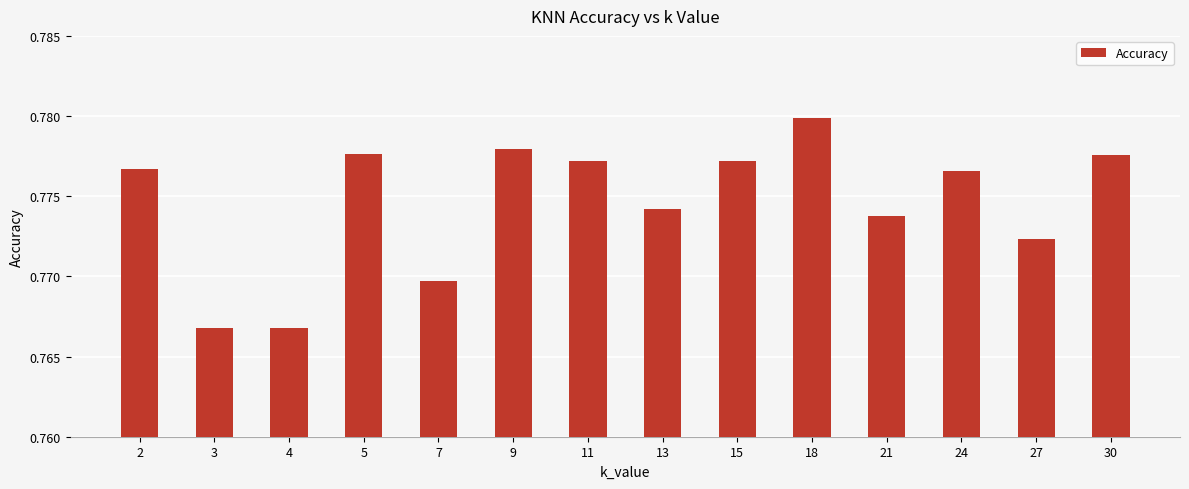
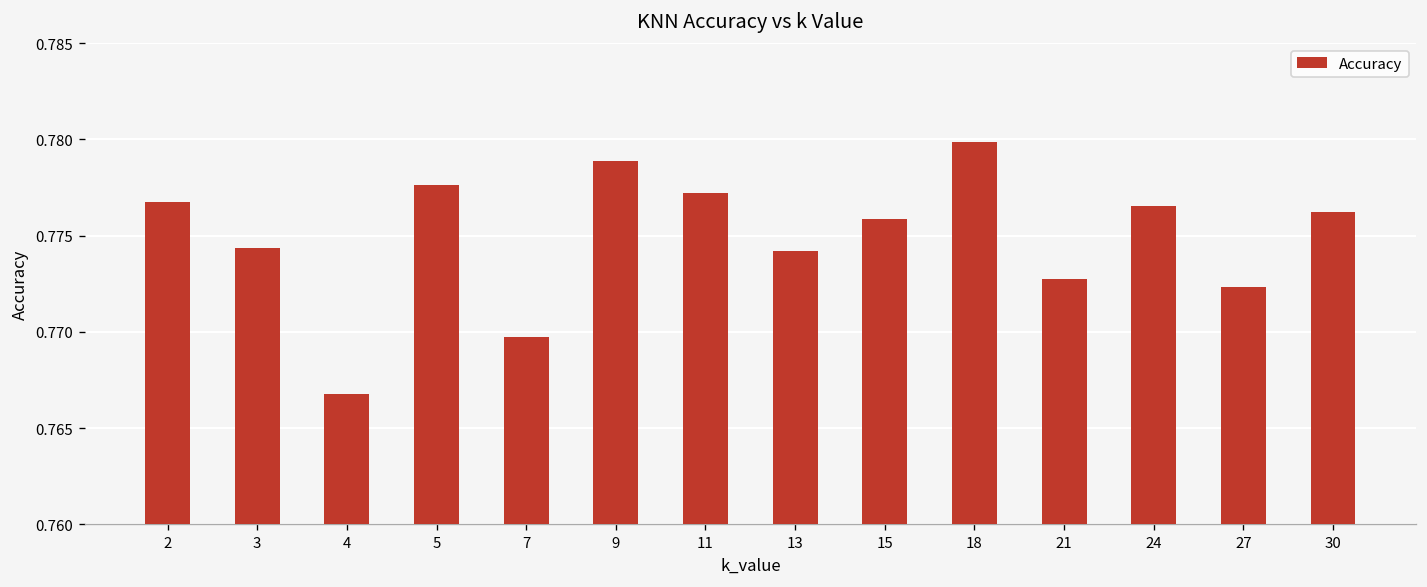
3: 0.7668 -> 0.7744
9: 0.7780 -> 0.7789
15: 0.7772 -> 0.7758
21: 0.7737 -> 0.7727
30: 0.7776 -> 0.7762
